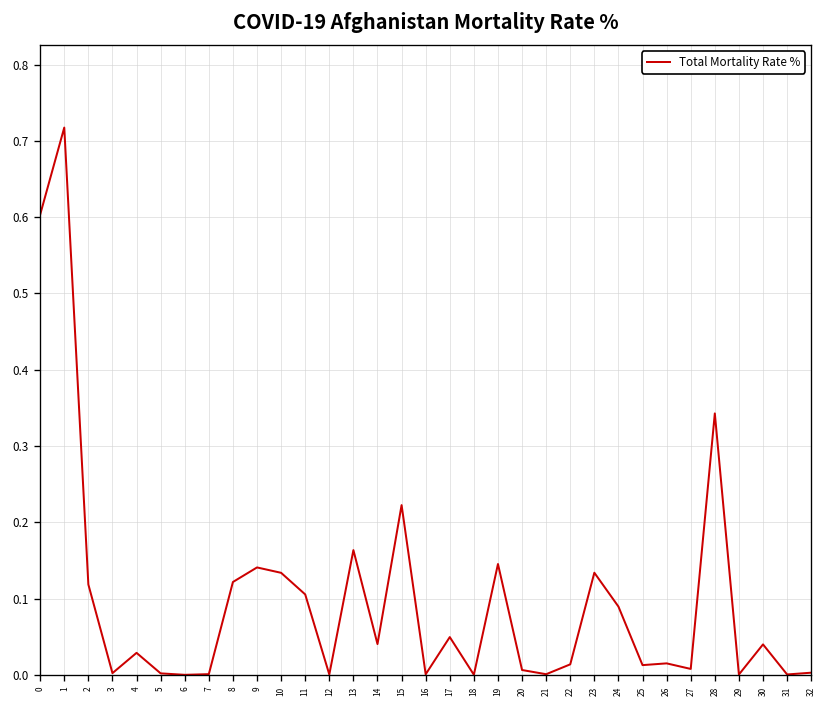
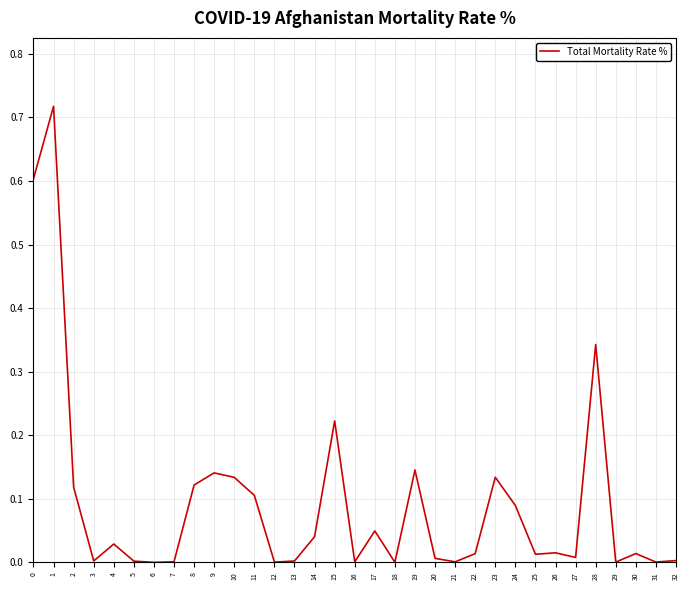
13: 0.16 -> 0.00
30: 0.04 -> 0.01
